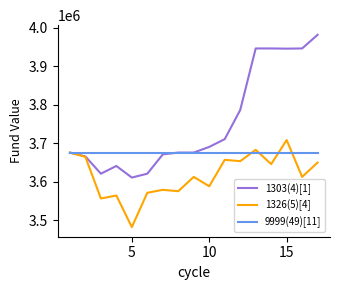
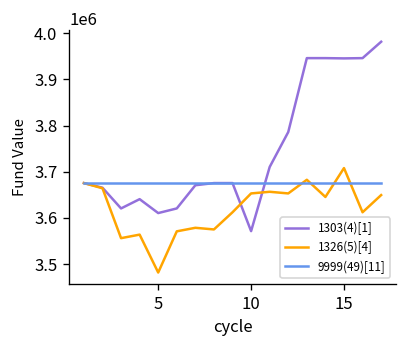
1303(4)[1], 10: 3690000 -> 3570000
1326(5)[4], 10: 3590000 -> 3650000
